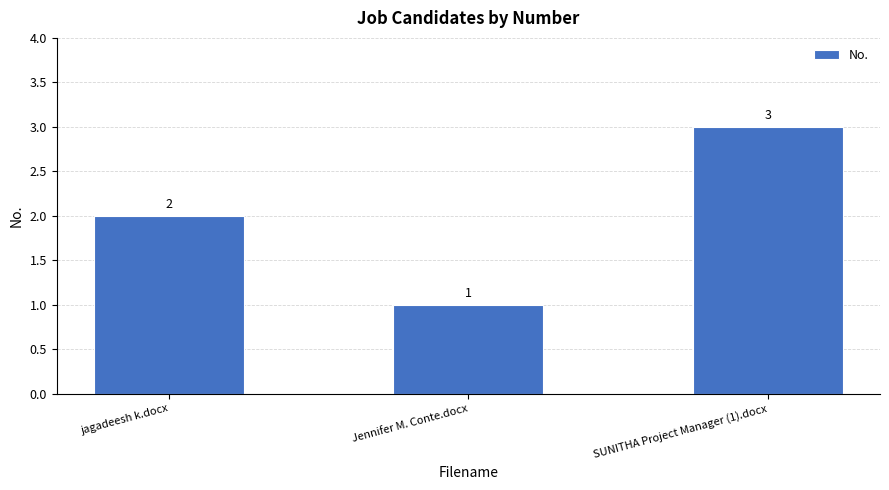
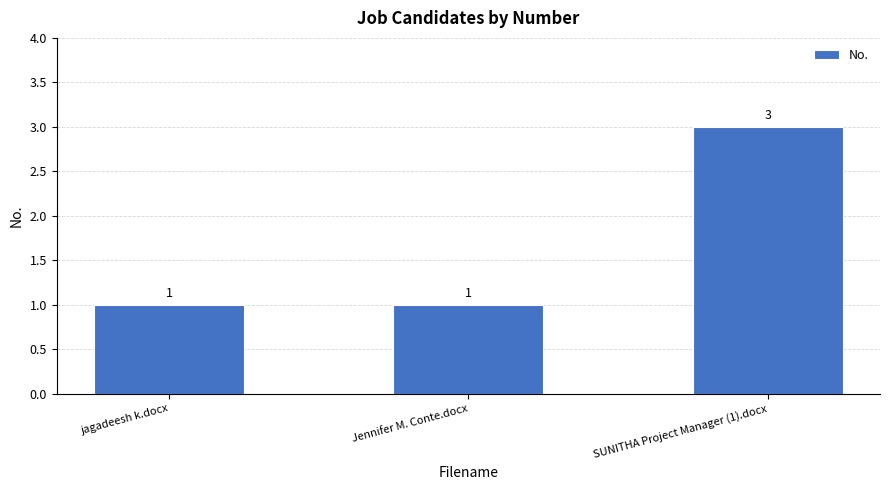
jagadeesh k.docx: 2 -> 1
